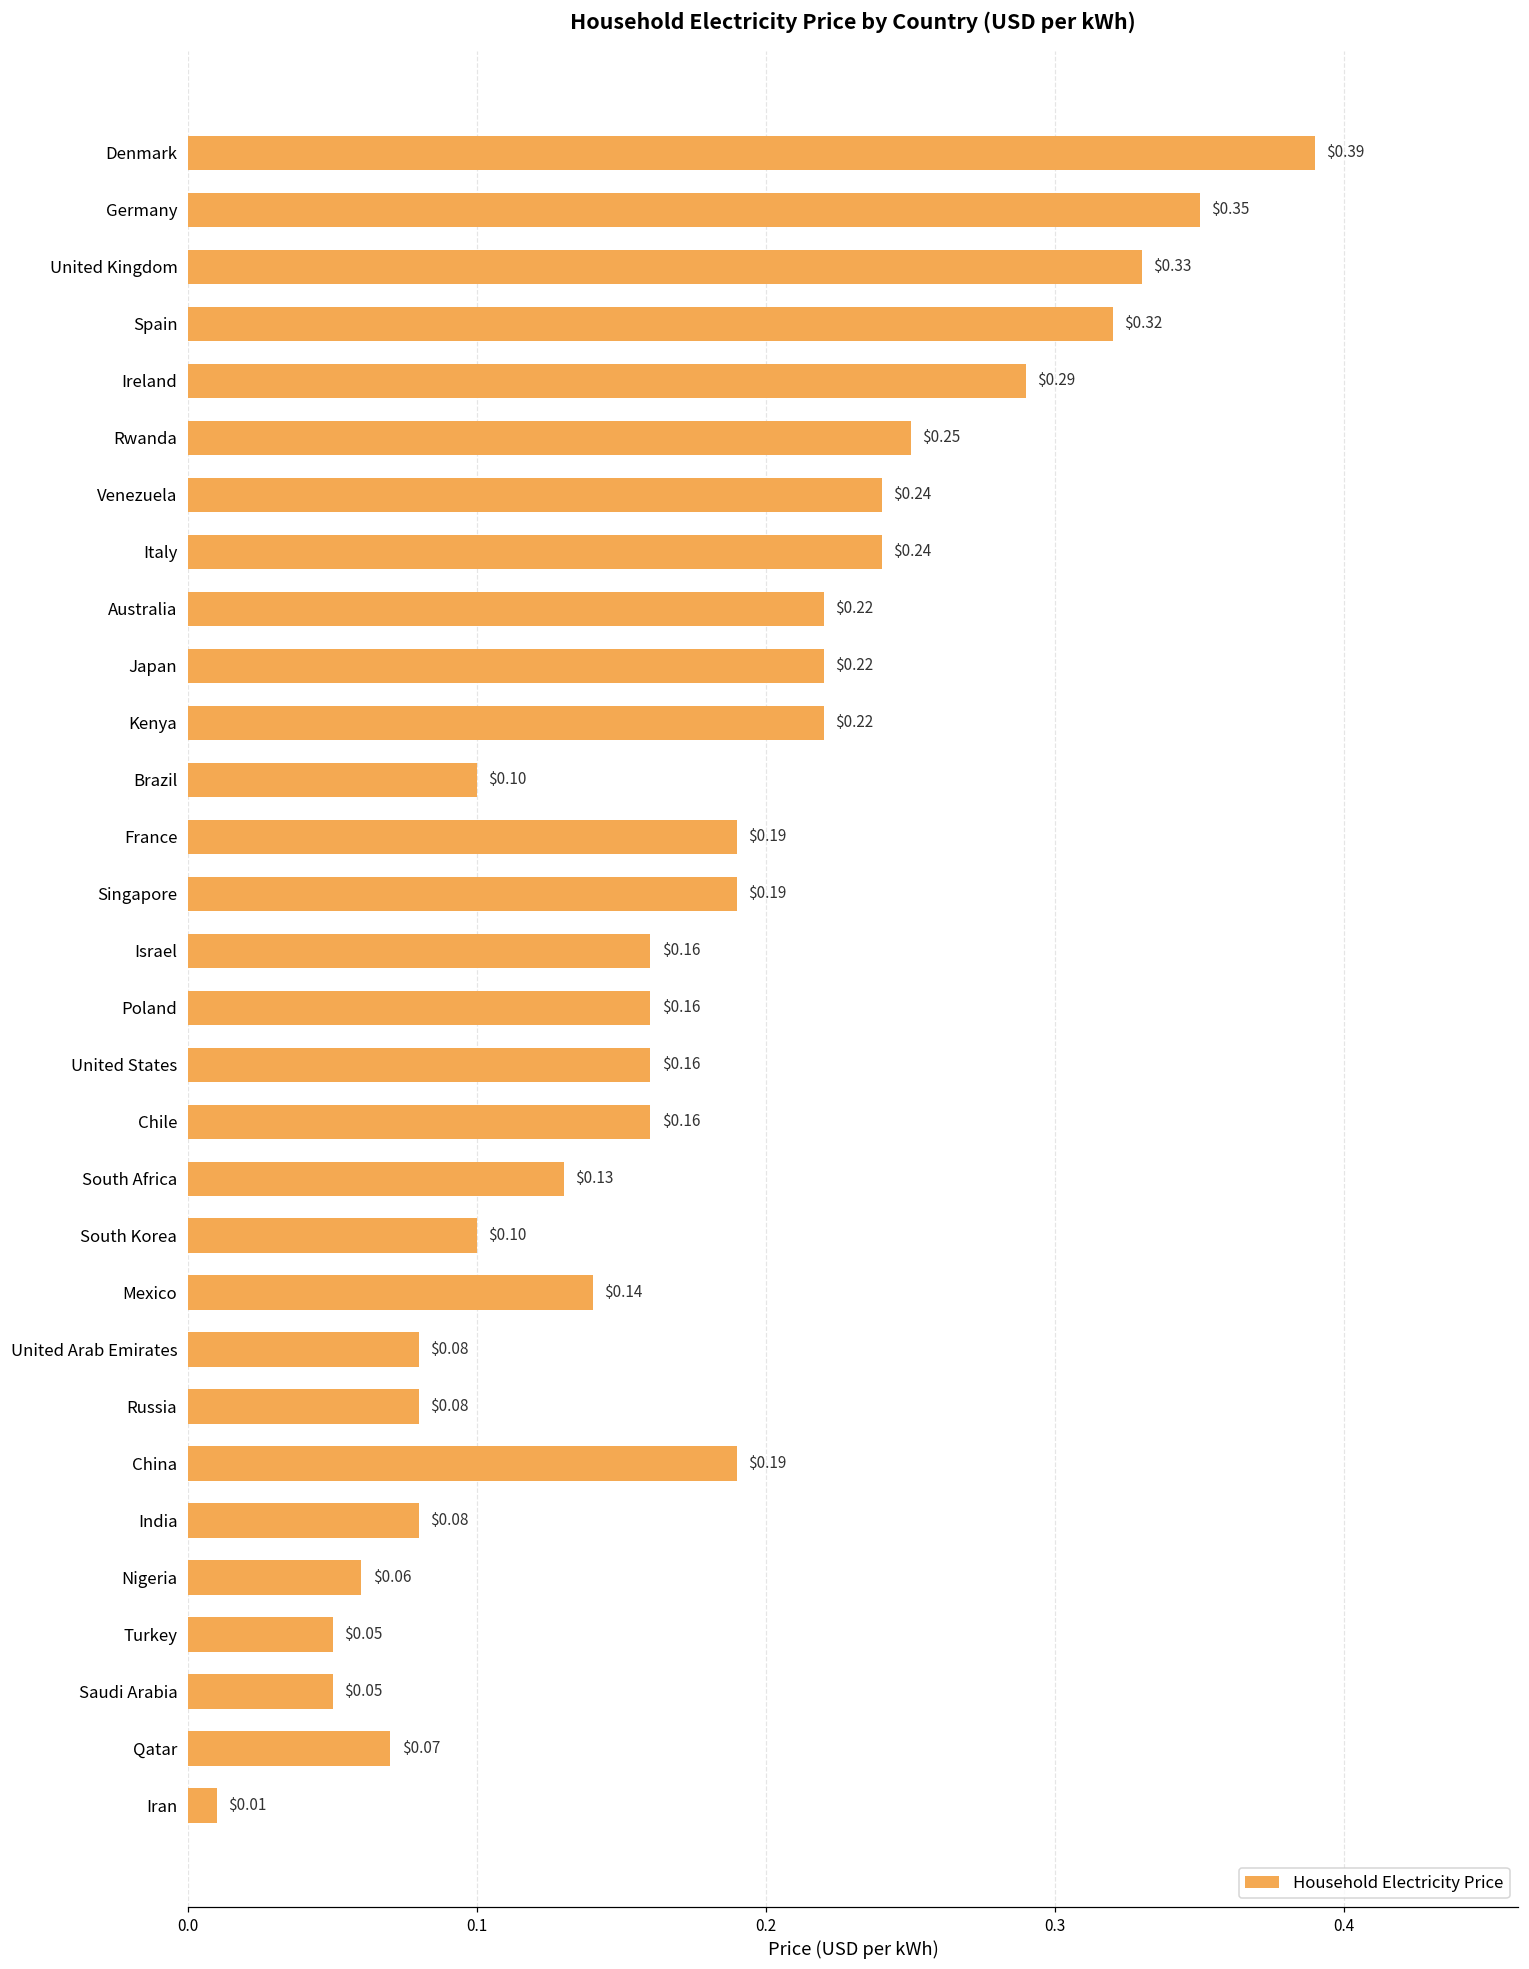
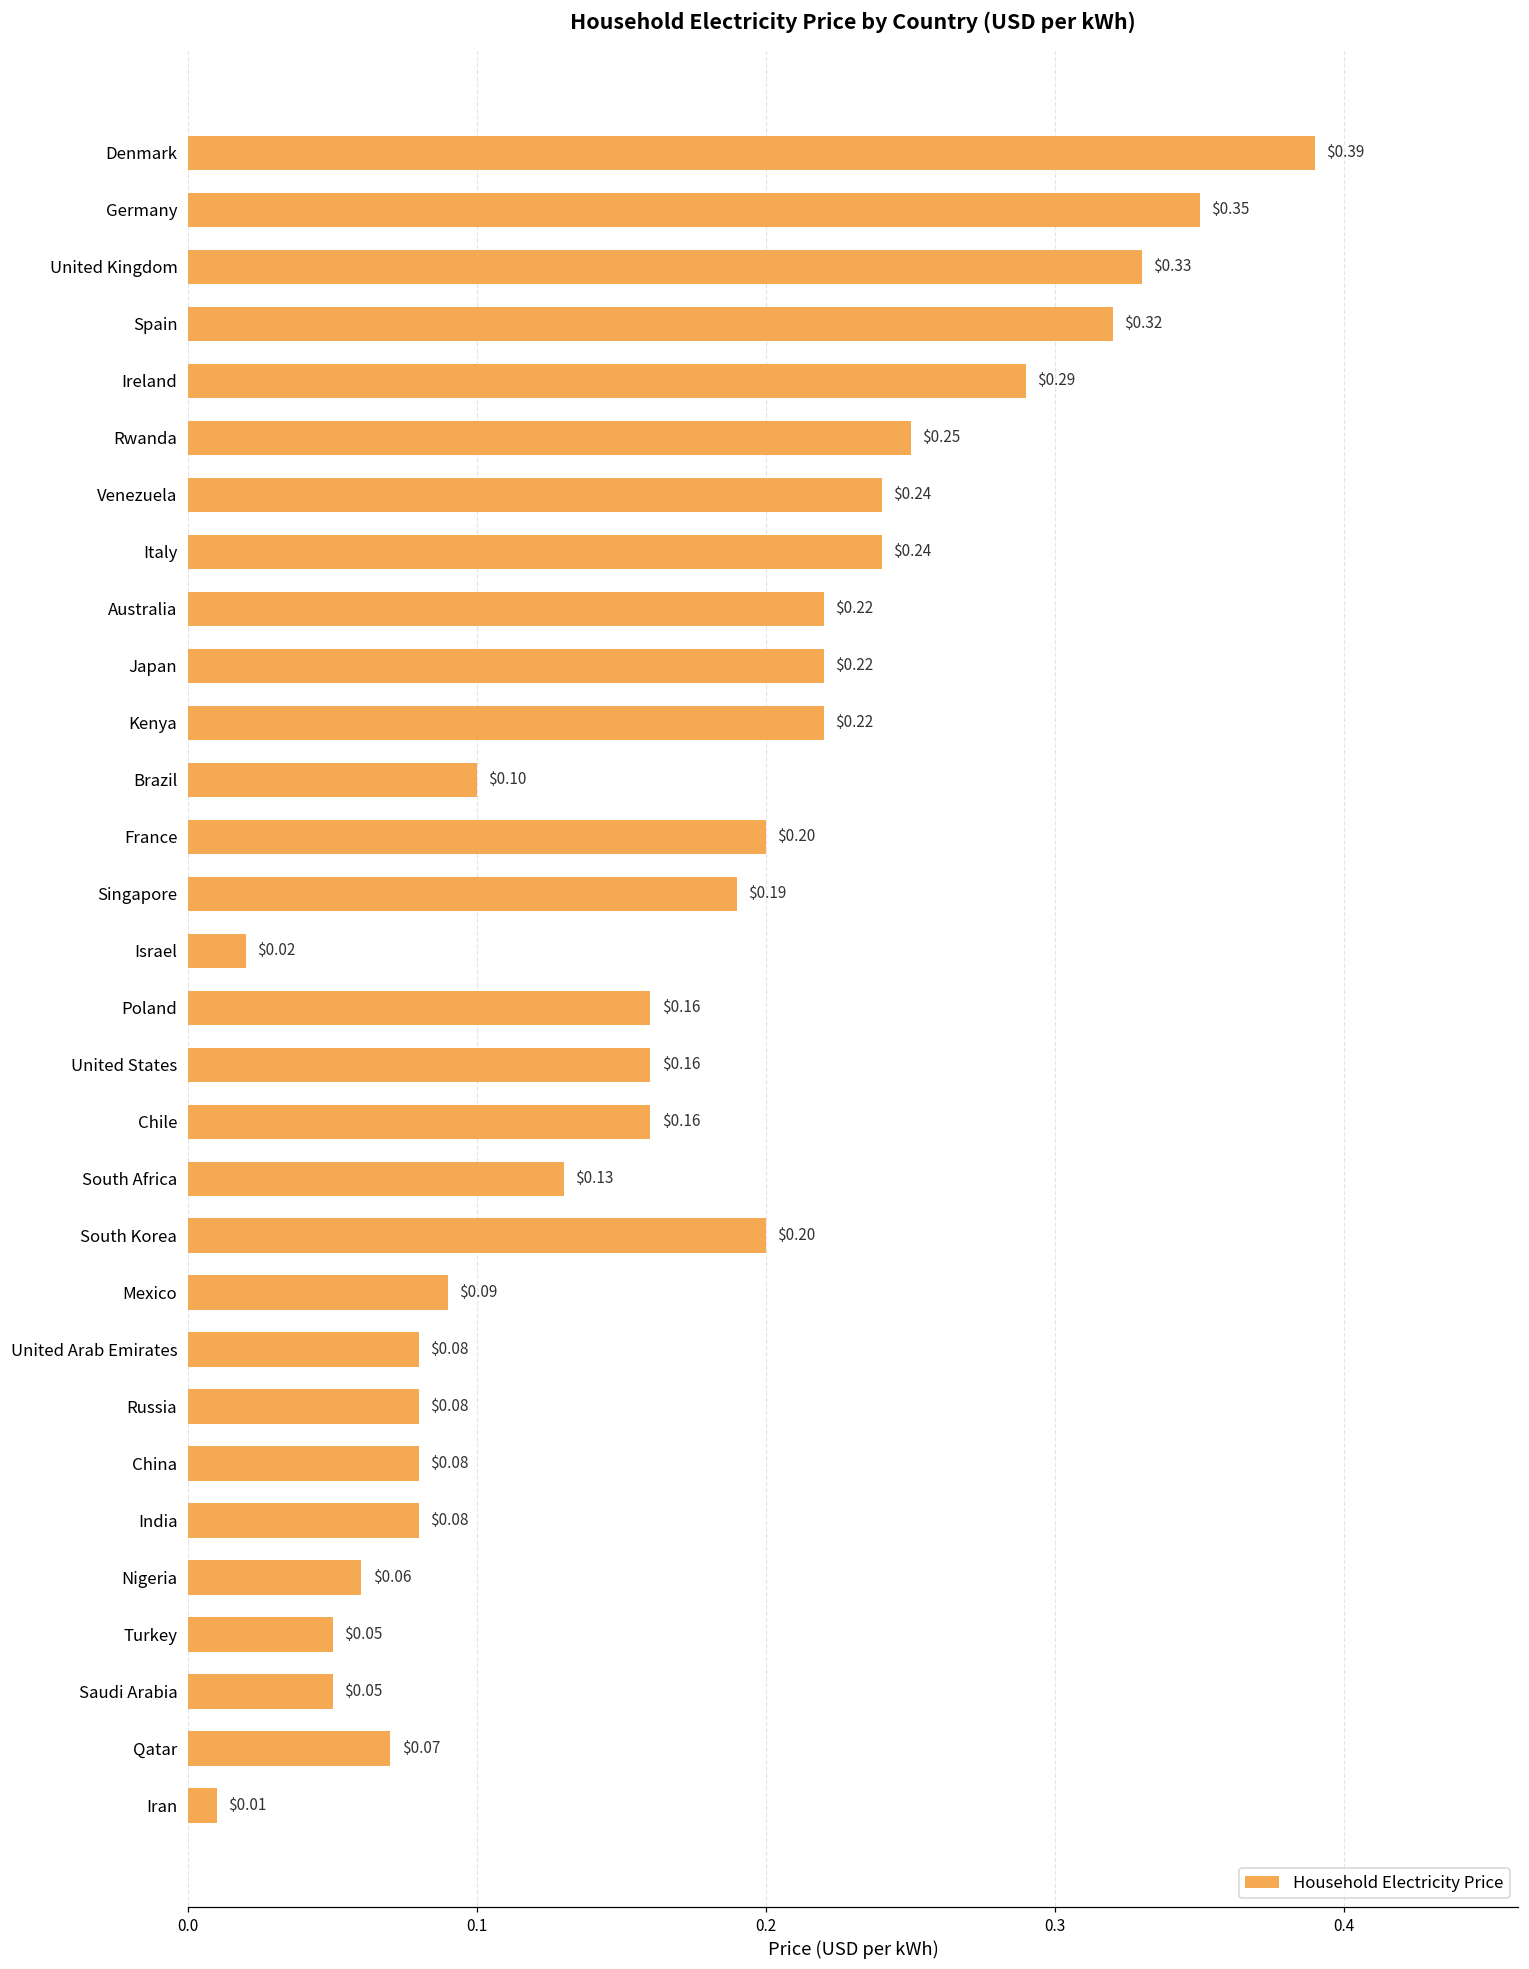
France: $0.19 -> $0.20
Israel: $0.16 -> $0.02
South Korea: $0.10 -> $0.20
Mexico: $0.14 -> $0.09
China: $0.19 -> $0.08
